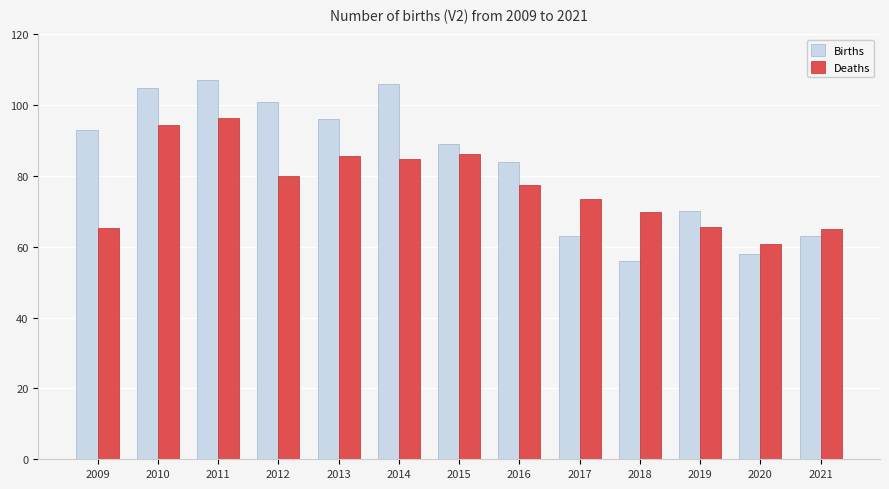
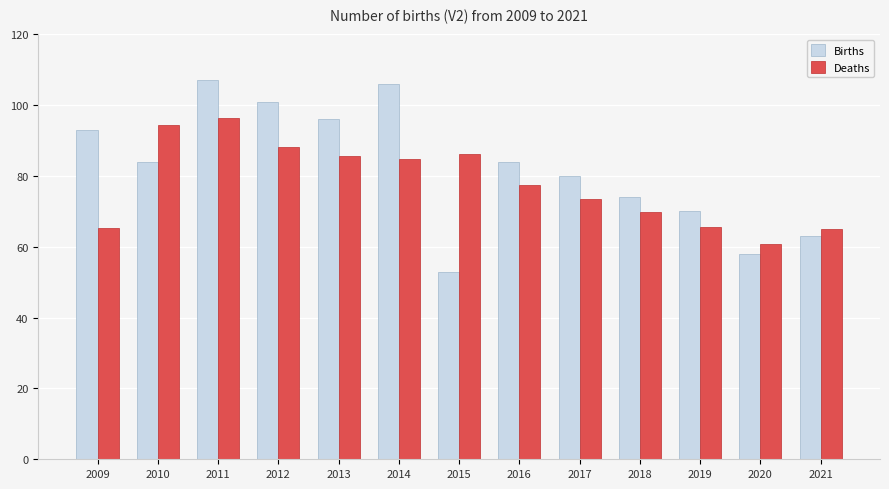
Births, 2010: 105 -> 84
Deaths, 2012: 80 -> 88
Births, 2015: 89 -> 53
Births, 2017: 63 -> 80
Births, 2018: 56 -> 74
